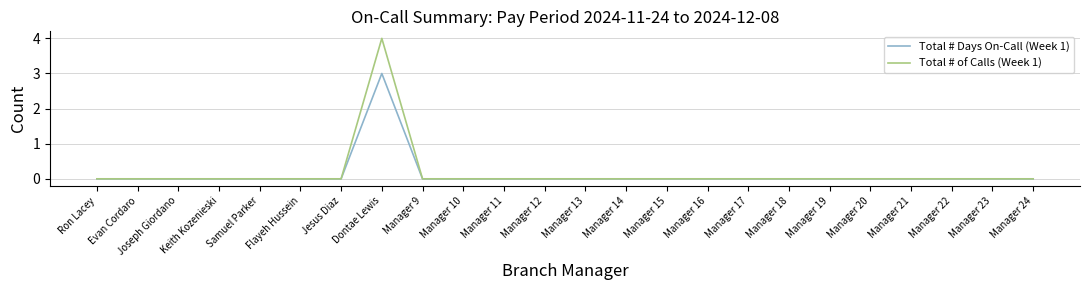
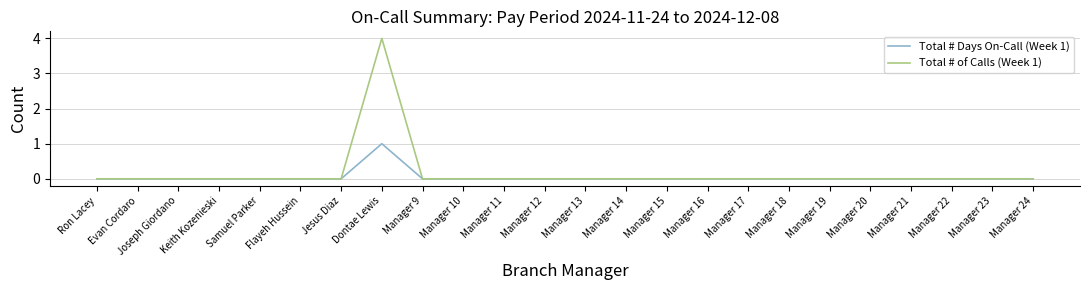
Total # Days On-Call (Week 1), Dontae Lewis: 3 -> 1
